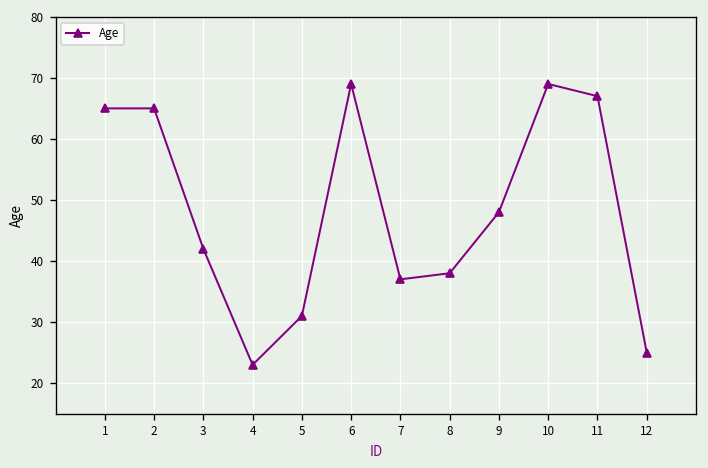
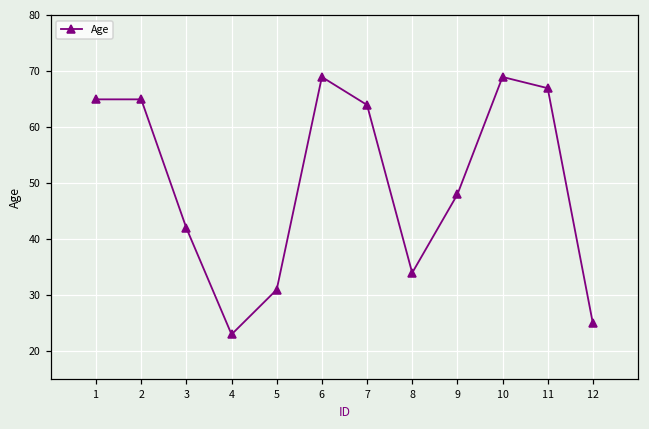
7: 37 -> 64
8: 38 -> 34
